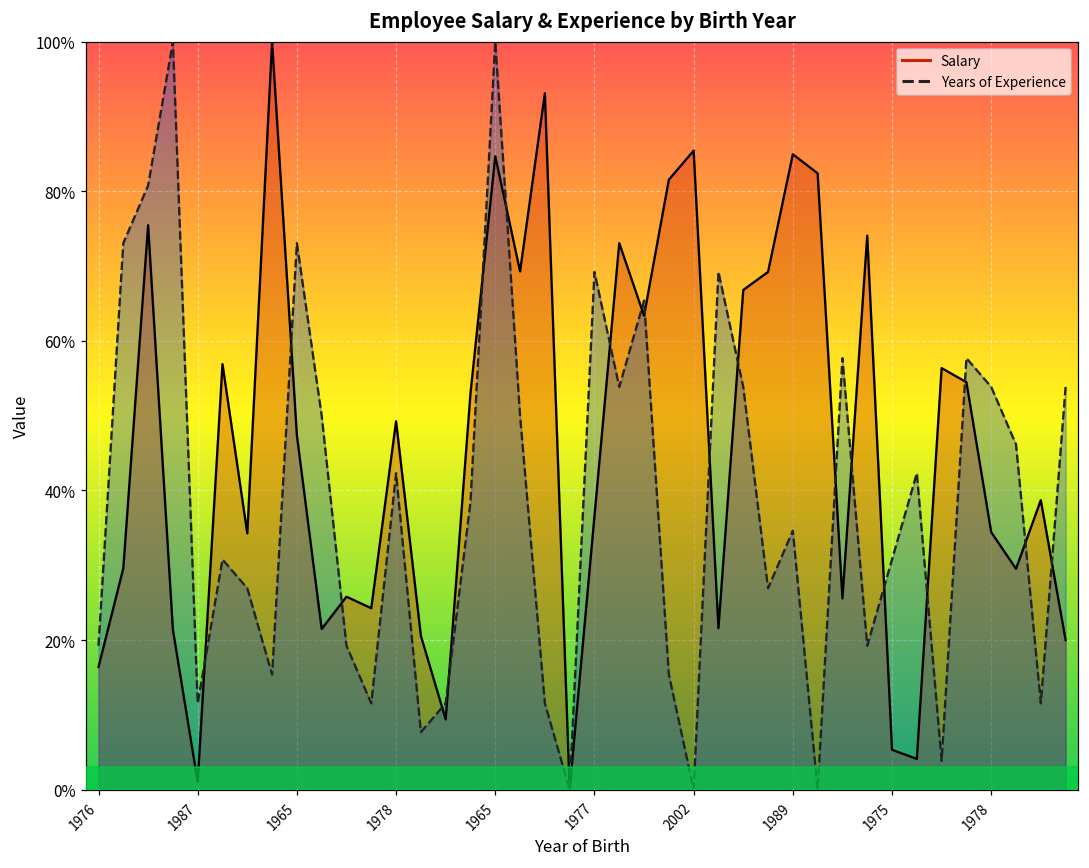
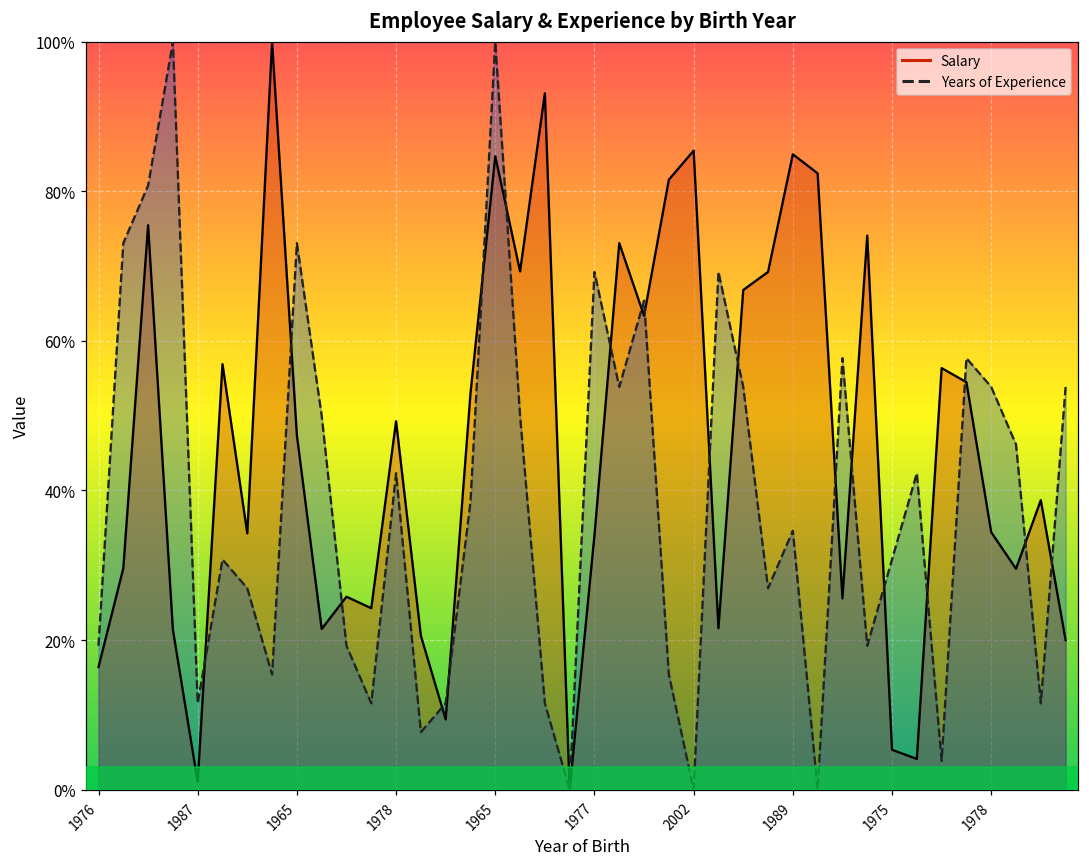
Salary, 1977: 37% -> 34%
